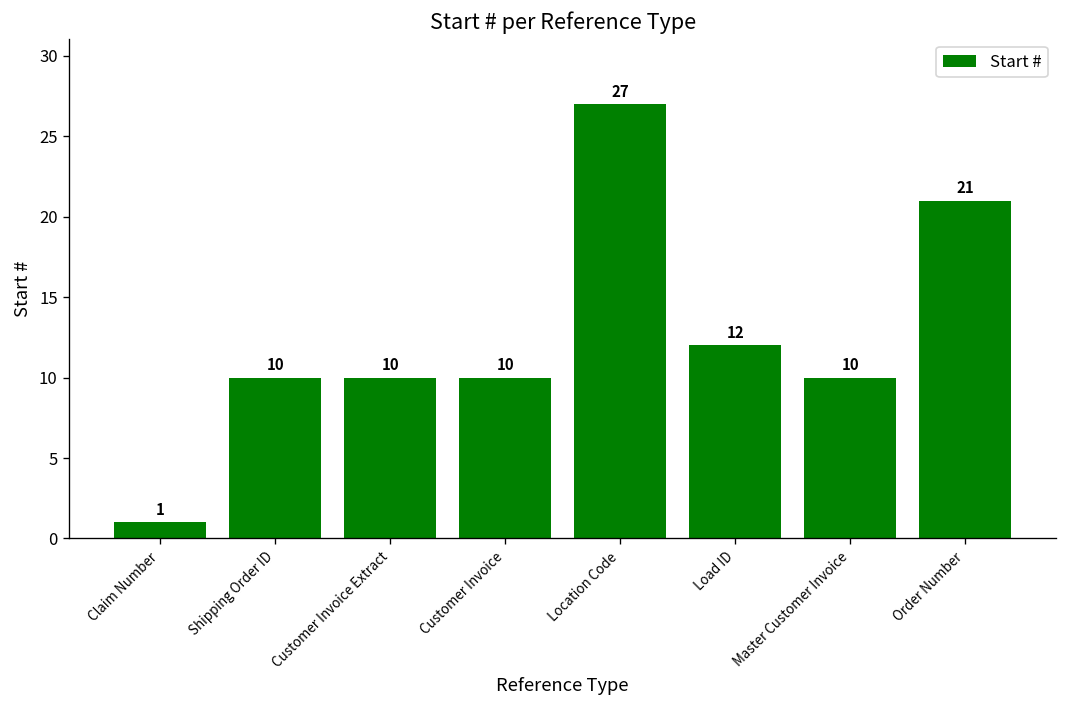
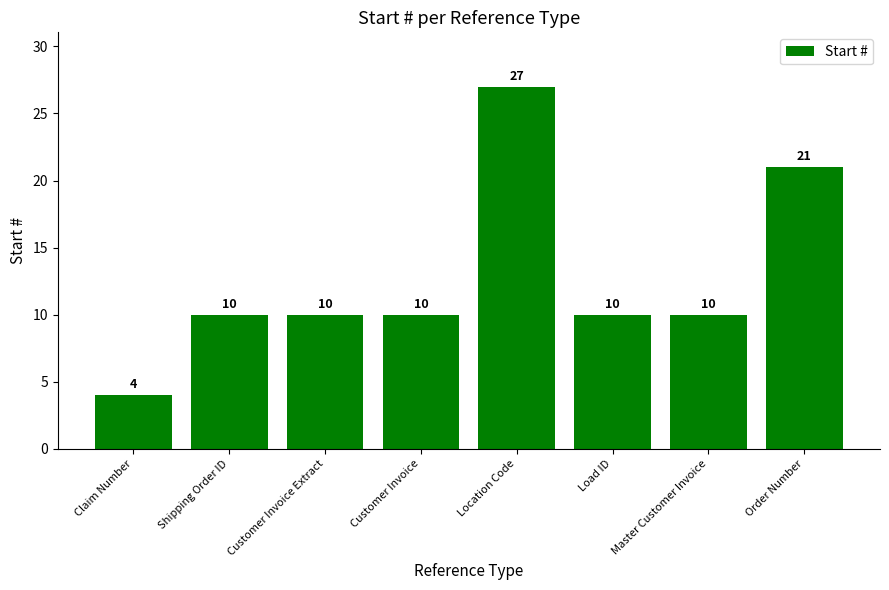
Claim Number: 1 -> 4
Load ID: 12 -> 10
